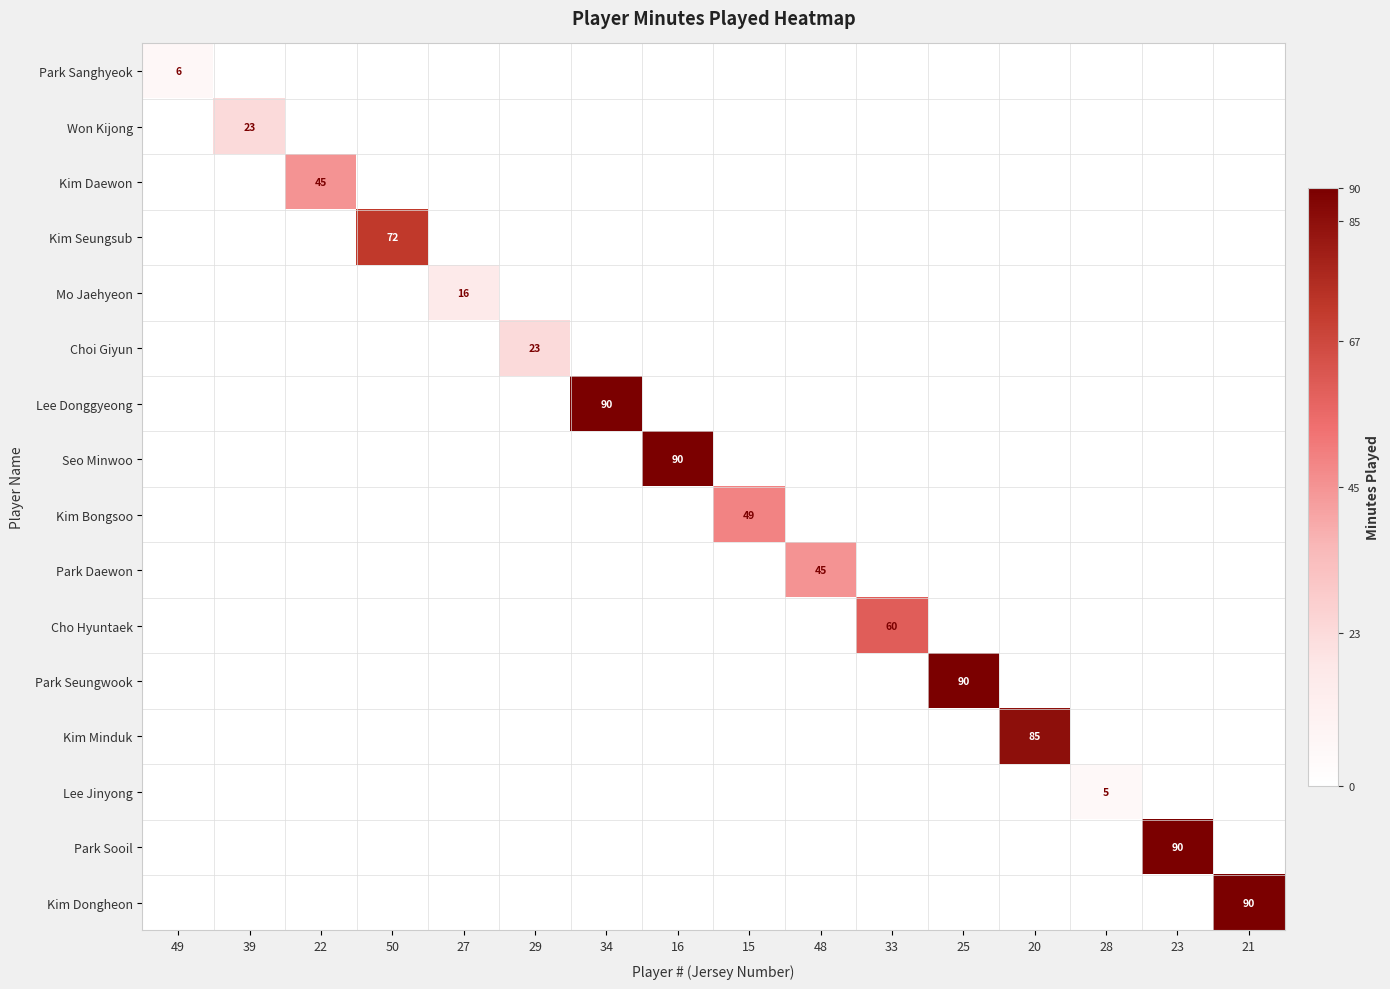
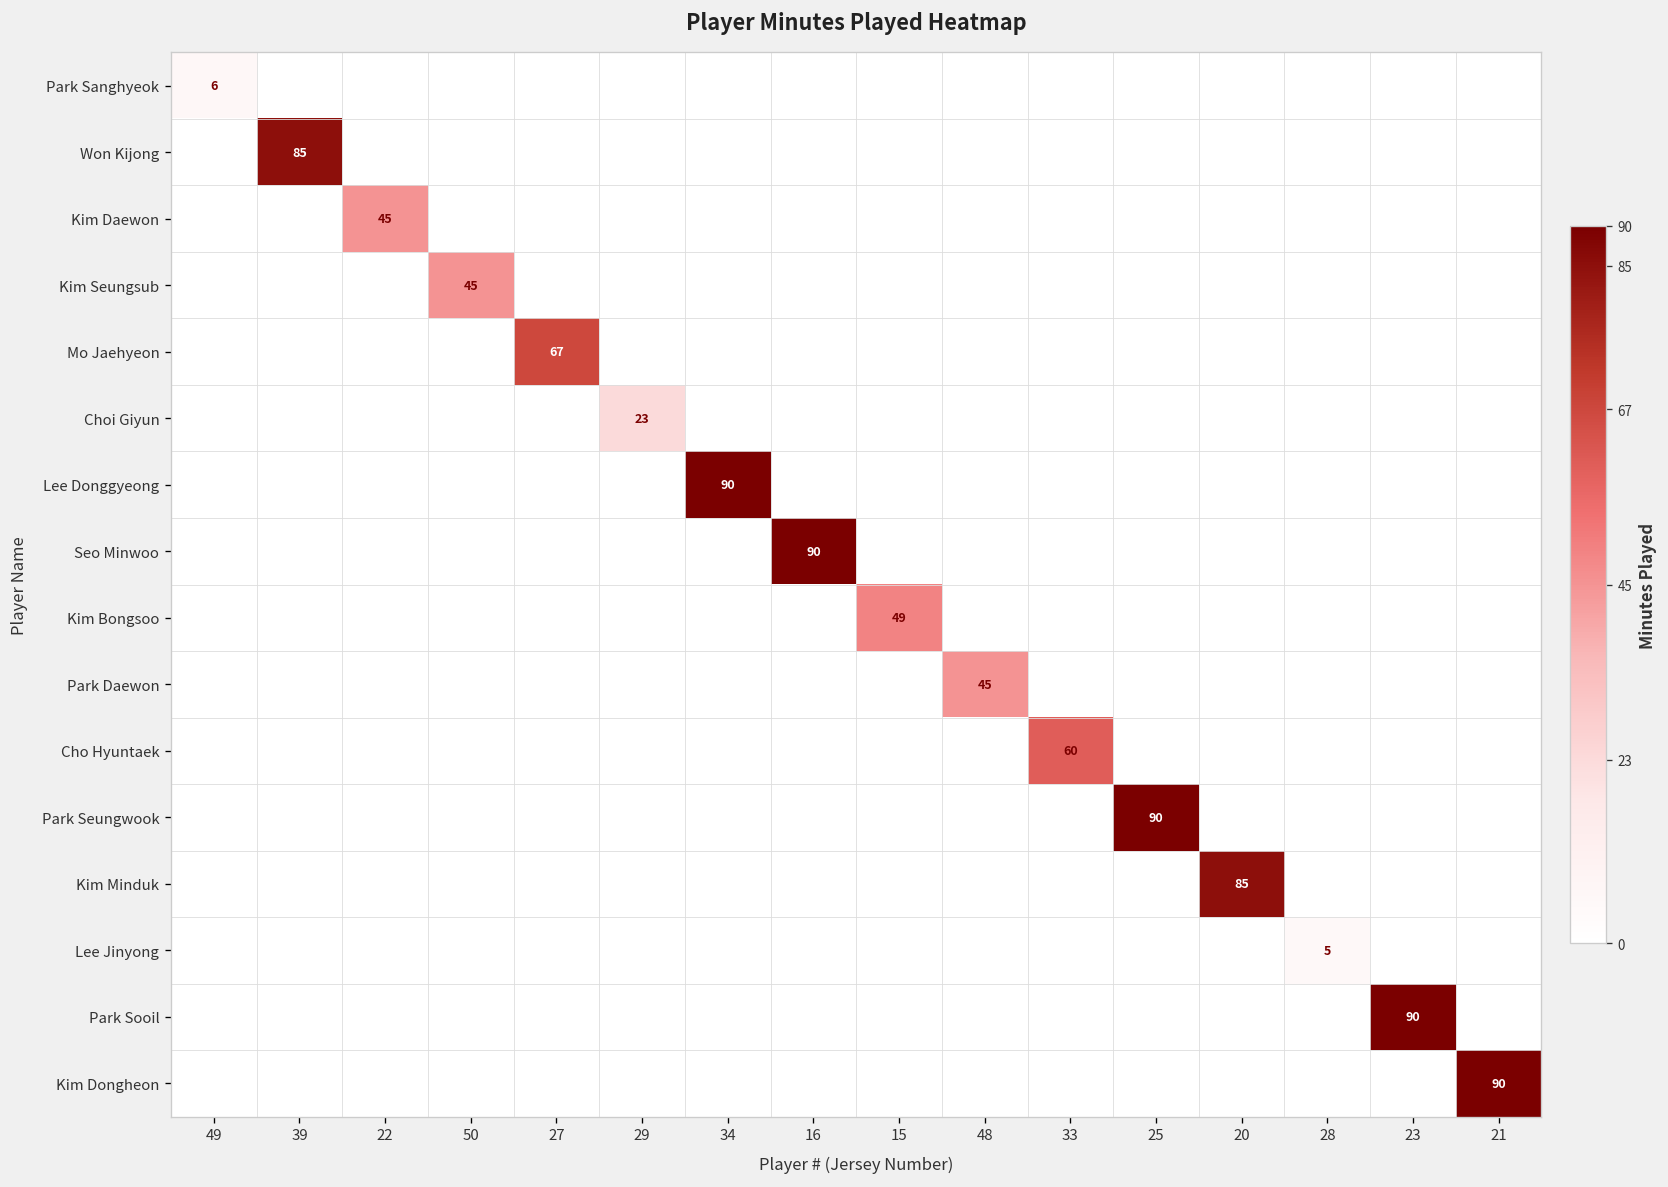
Won Kijong, 39: 23 -> 85
Kim Seungsub, 50: 72 -> 45
Mo Jaehyeon, 27: 16 -> 67
